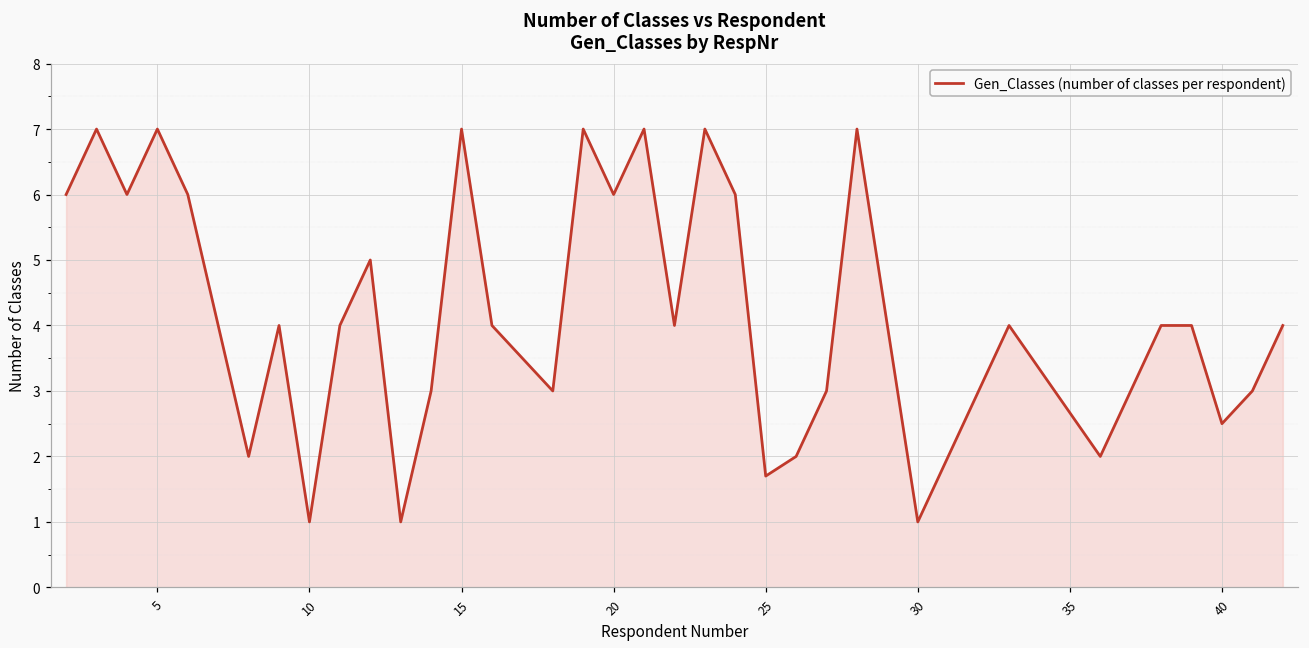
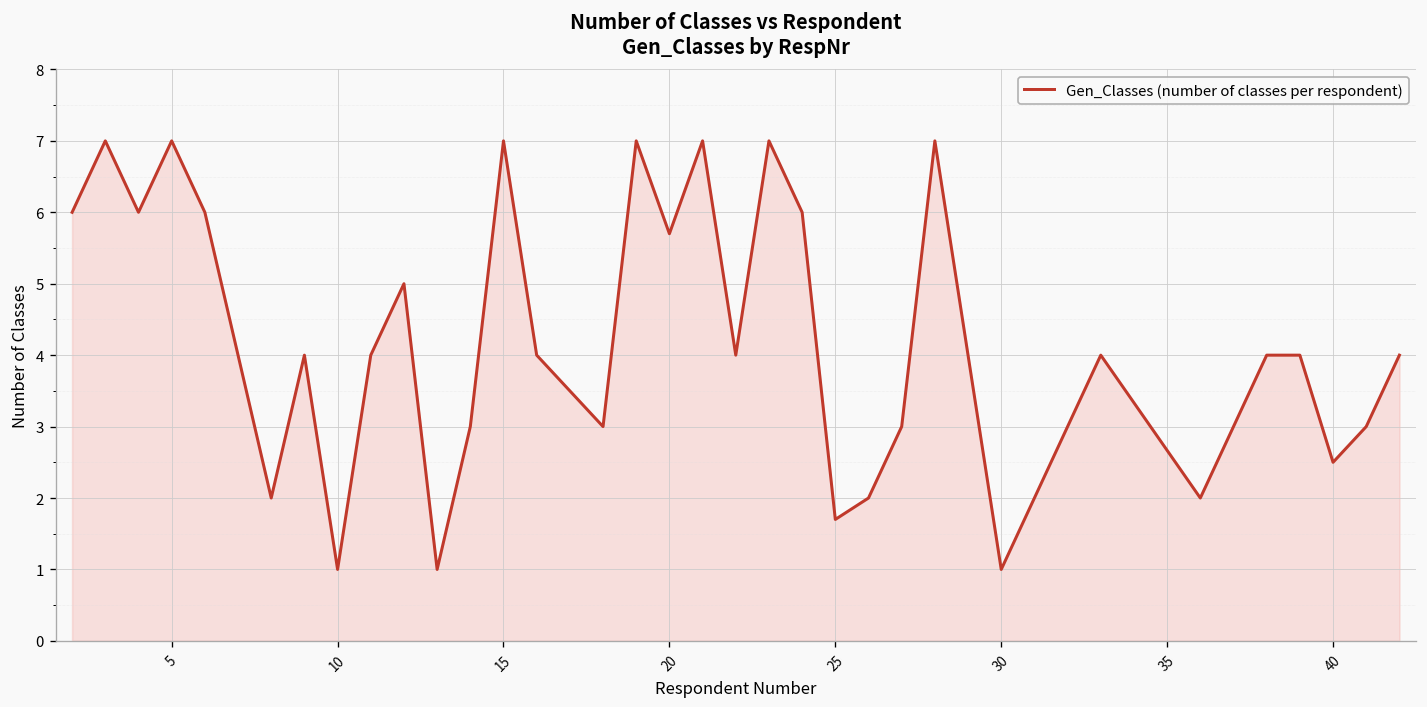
20: 6.0 -> 5.7
